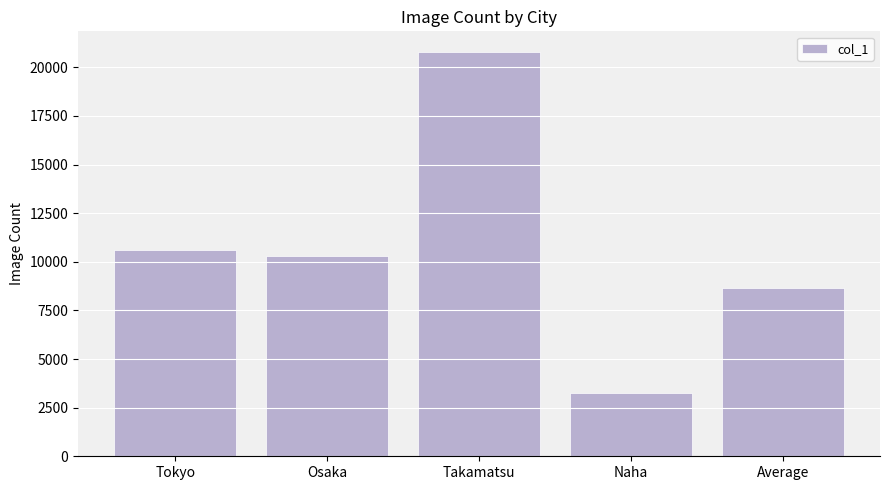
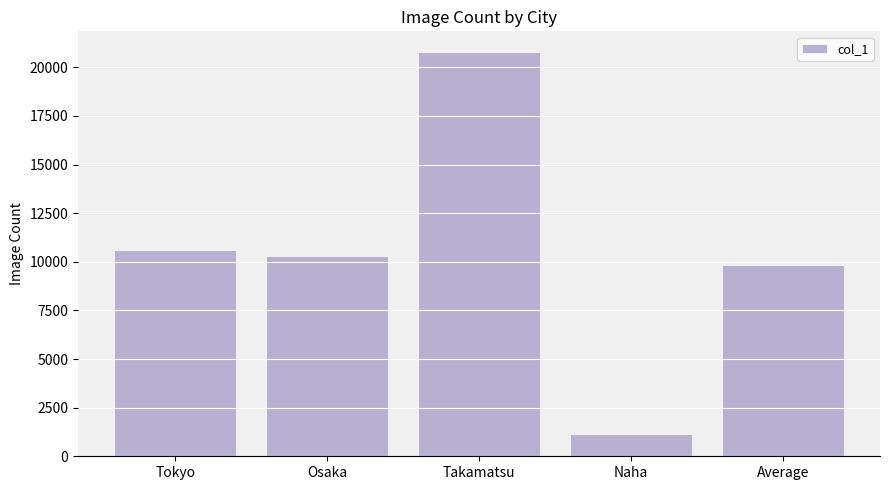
Naha: 3300 -> 1100
Average: 8700 -> 9800
